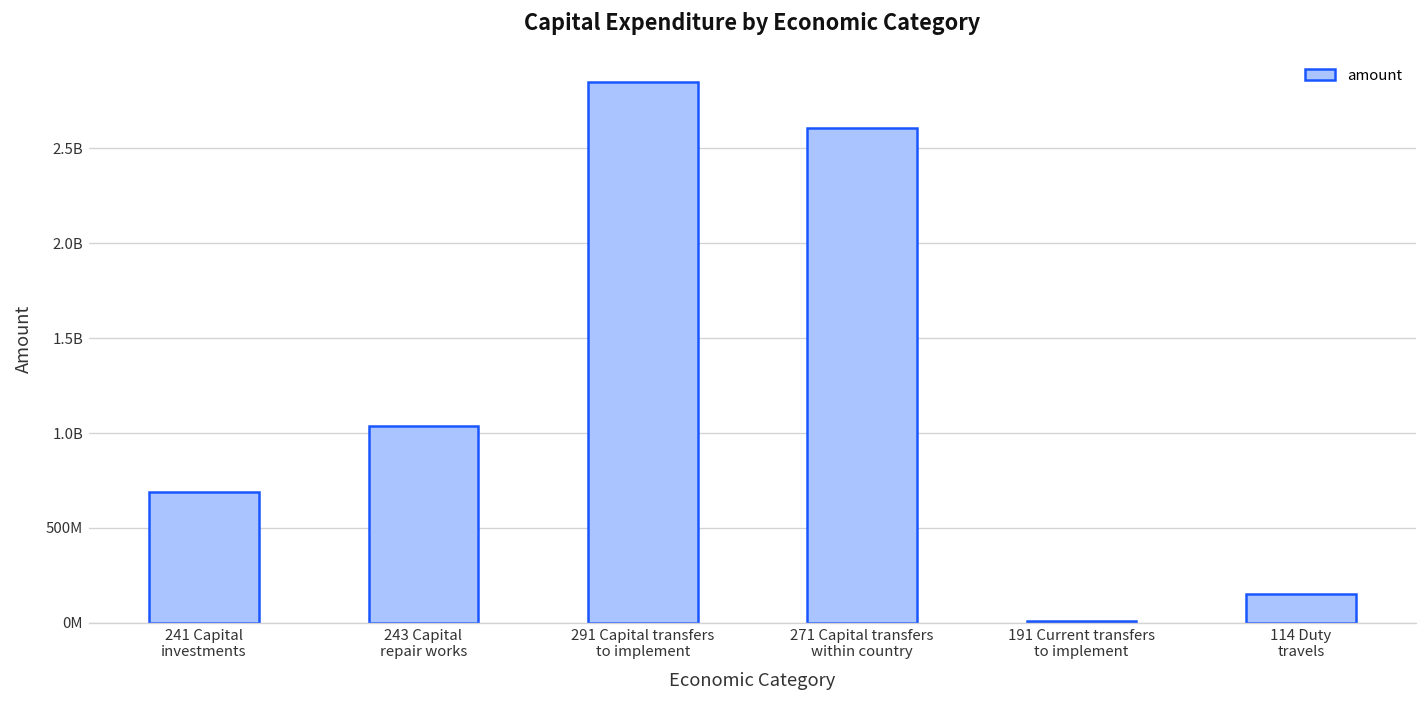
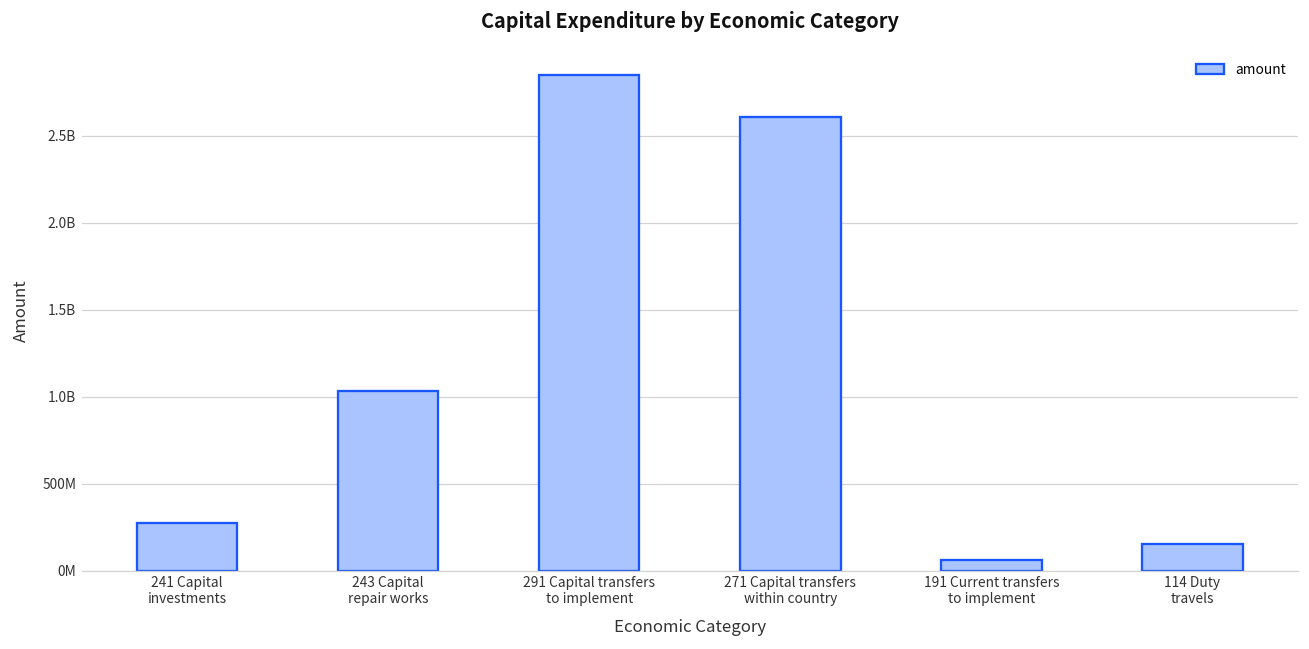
241 Capital investments: 690000000 -> 270000000
191 Current transfers to implement: 10000000 -> 60000000
